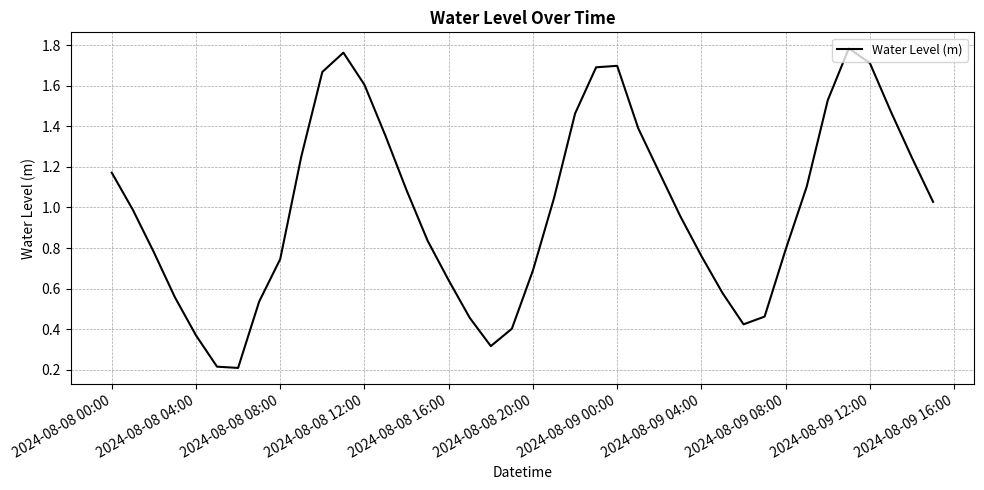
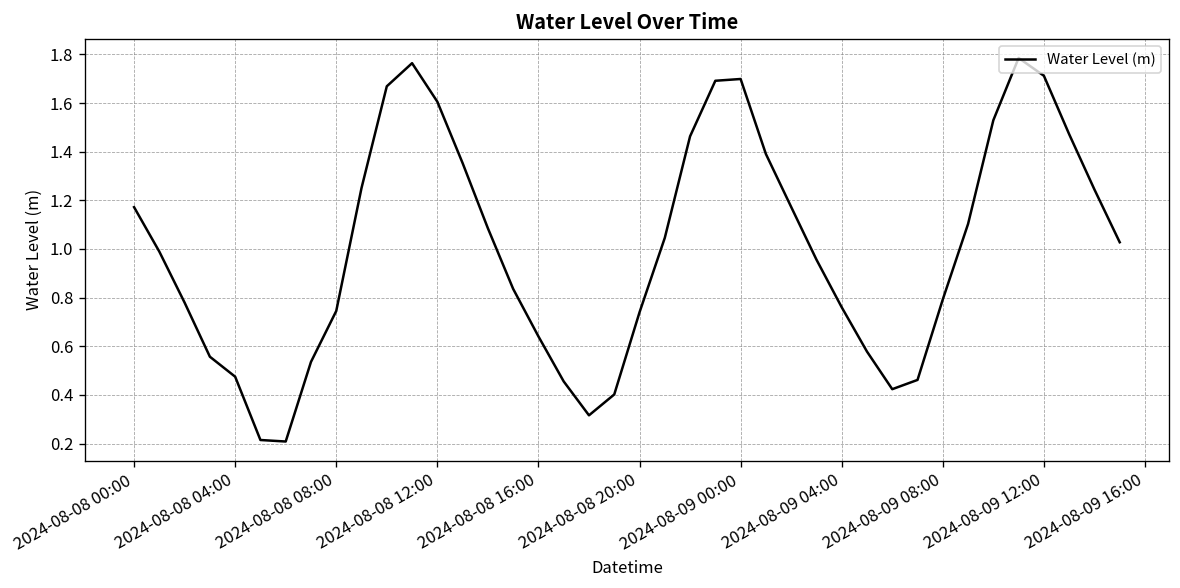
2024-08-08 04:00: 0.37 -> 0.48
2024-08-08 20:00: 0.69 -> 0.74
